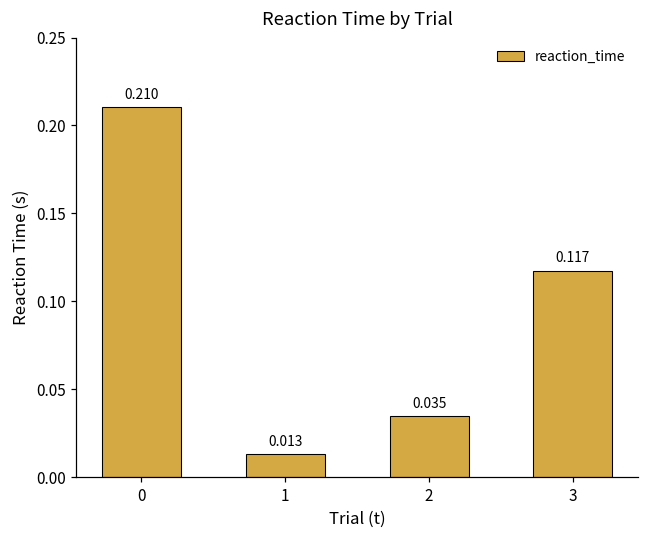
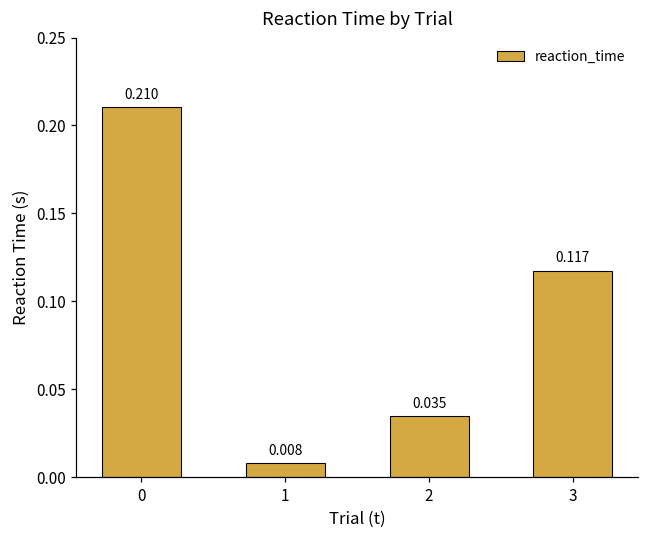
1: 0.013 -> 0.008
